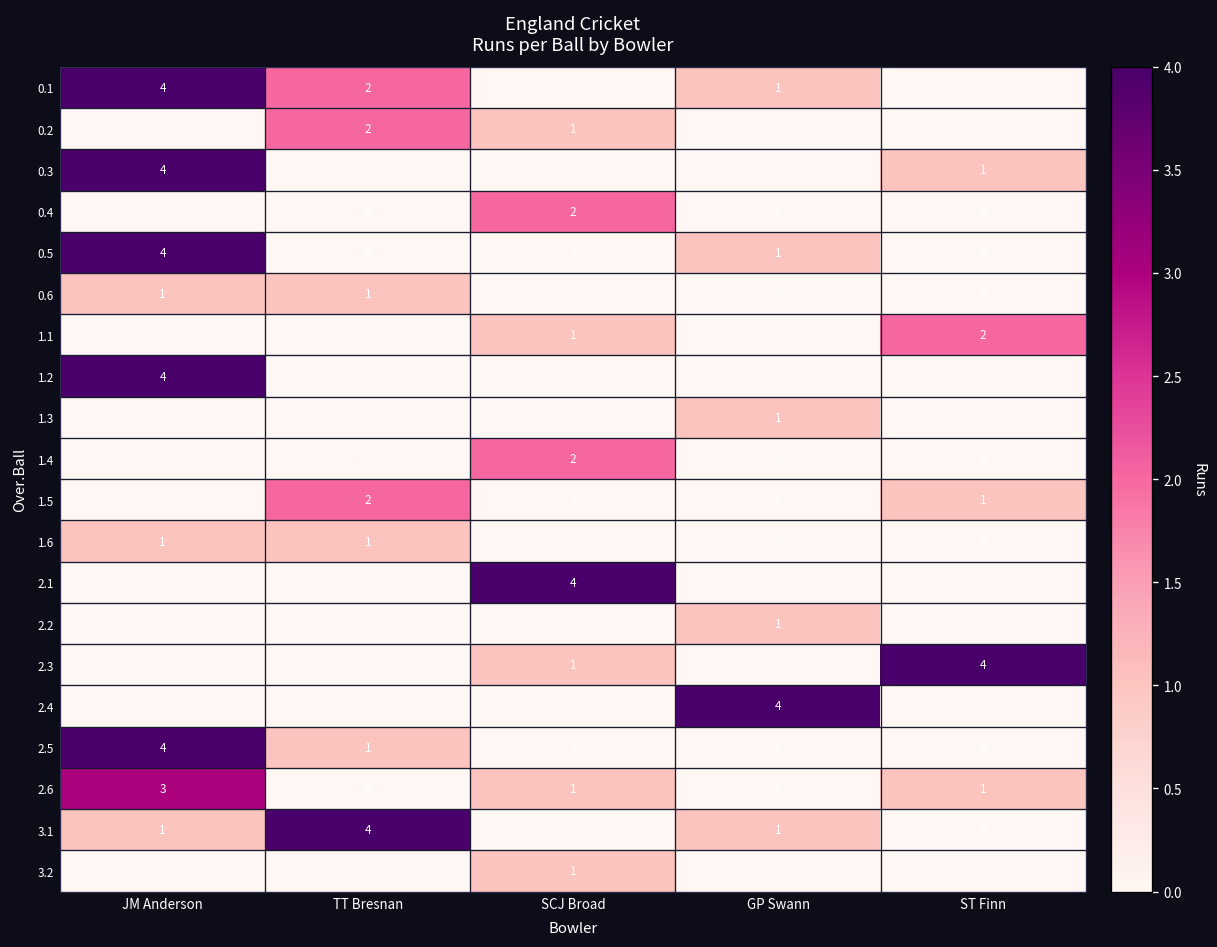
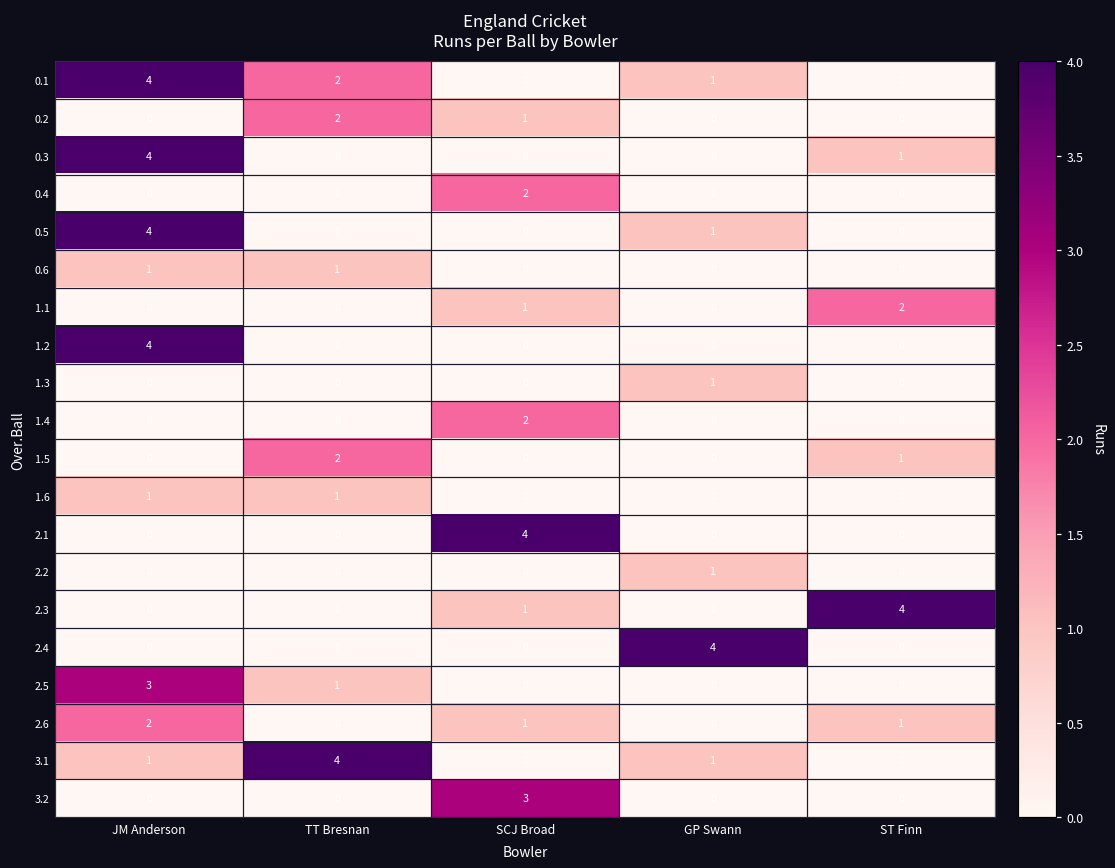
2.5, JM Anderson: 4 -> 3
2.6, JM Anderson: 3 -> 2
3.2, SCJ Broad: 1 -> 3
